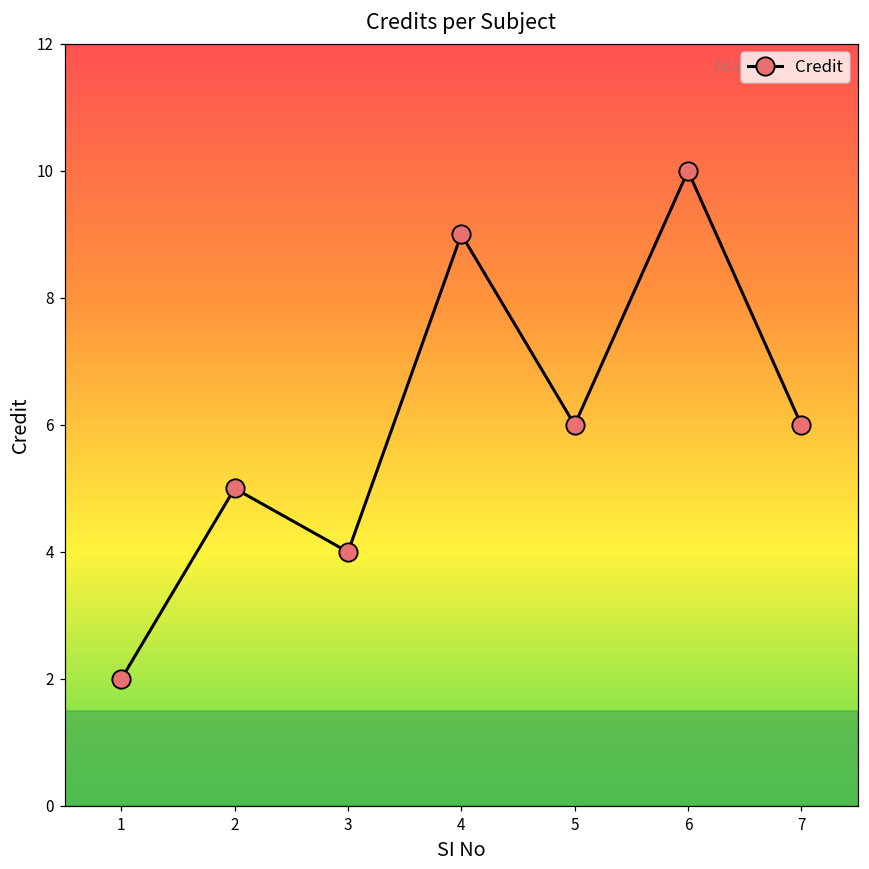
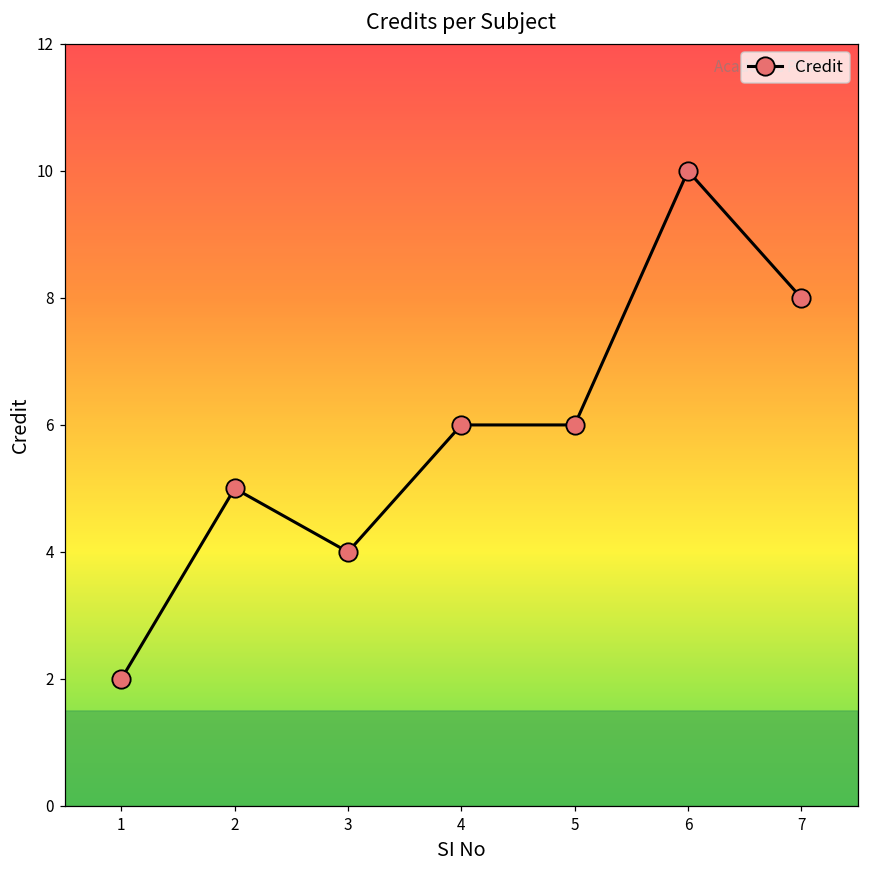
4: 9 -> 6
7: 6 -> 8
